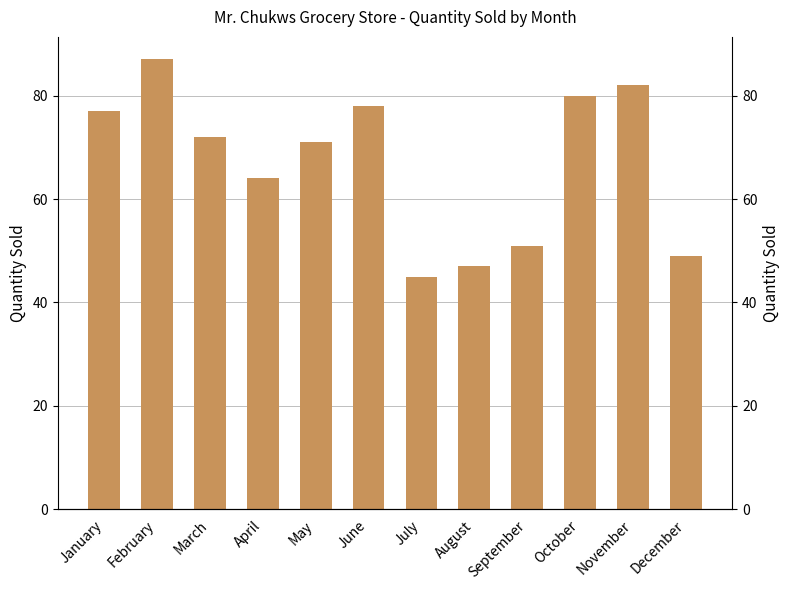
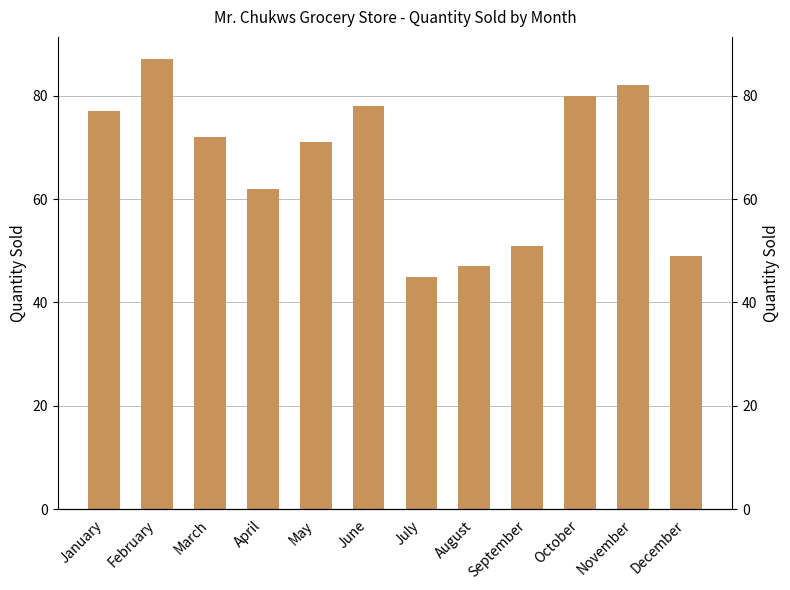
April: 64 -> 62
